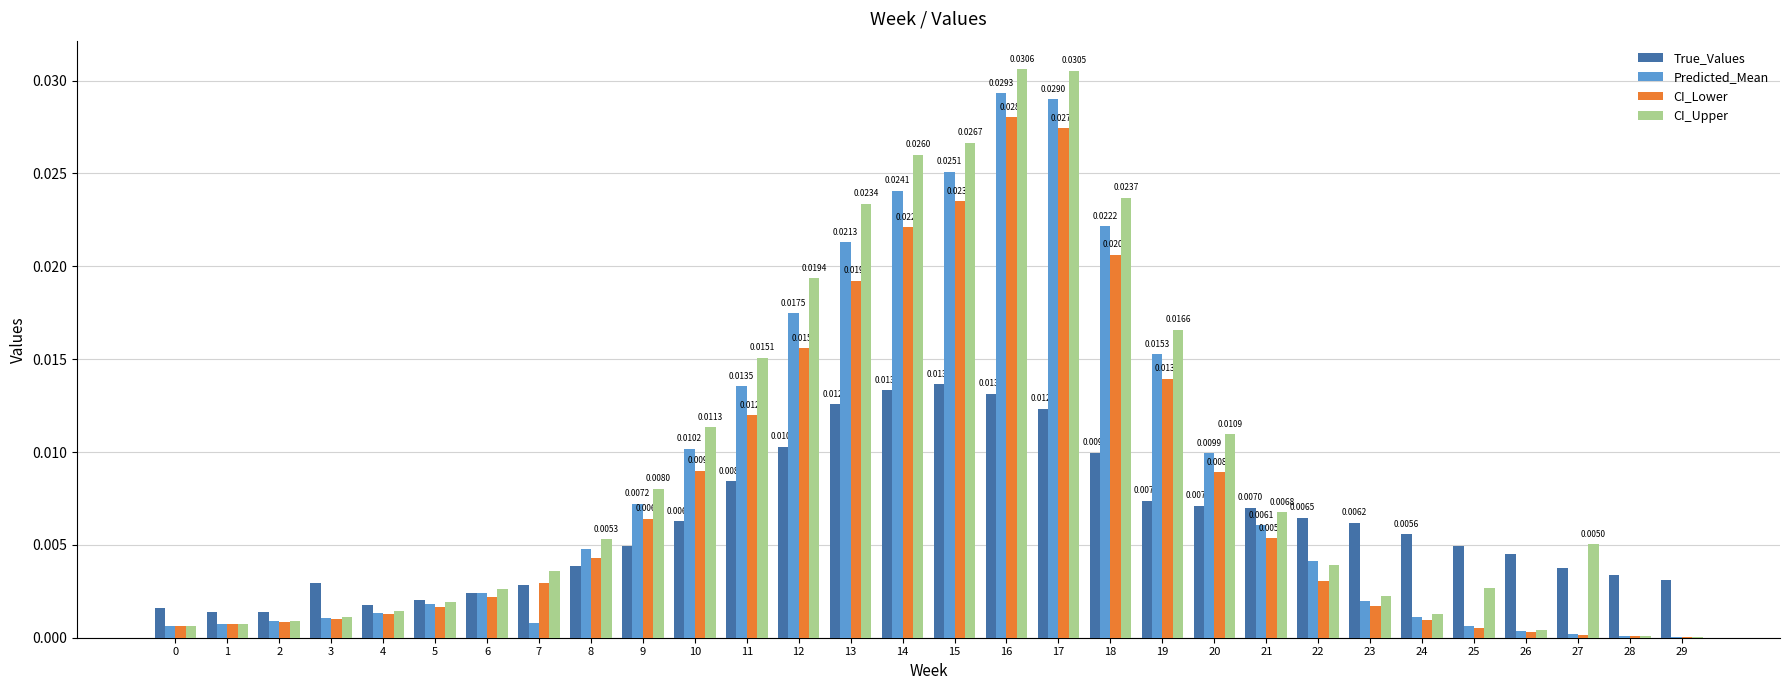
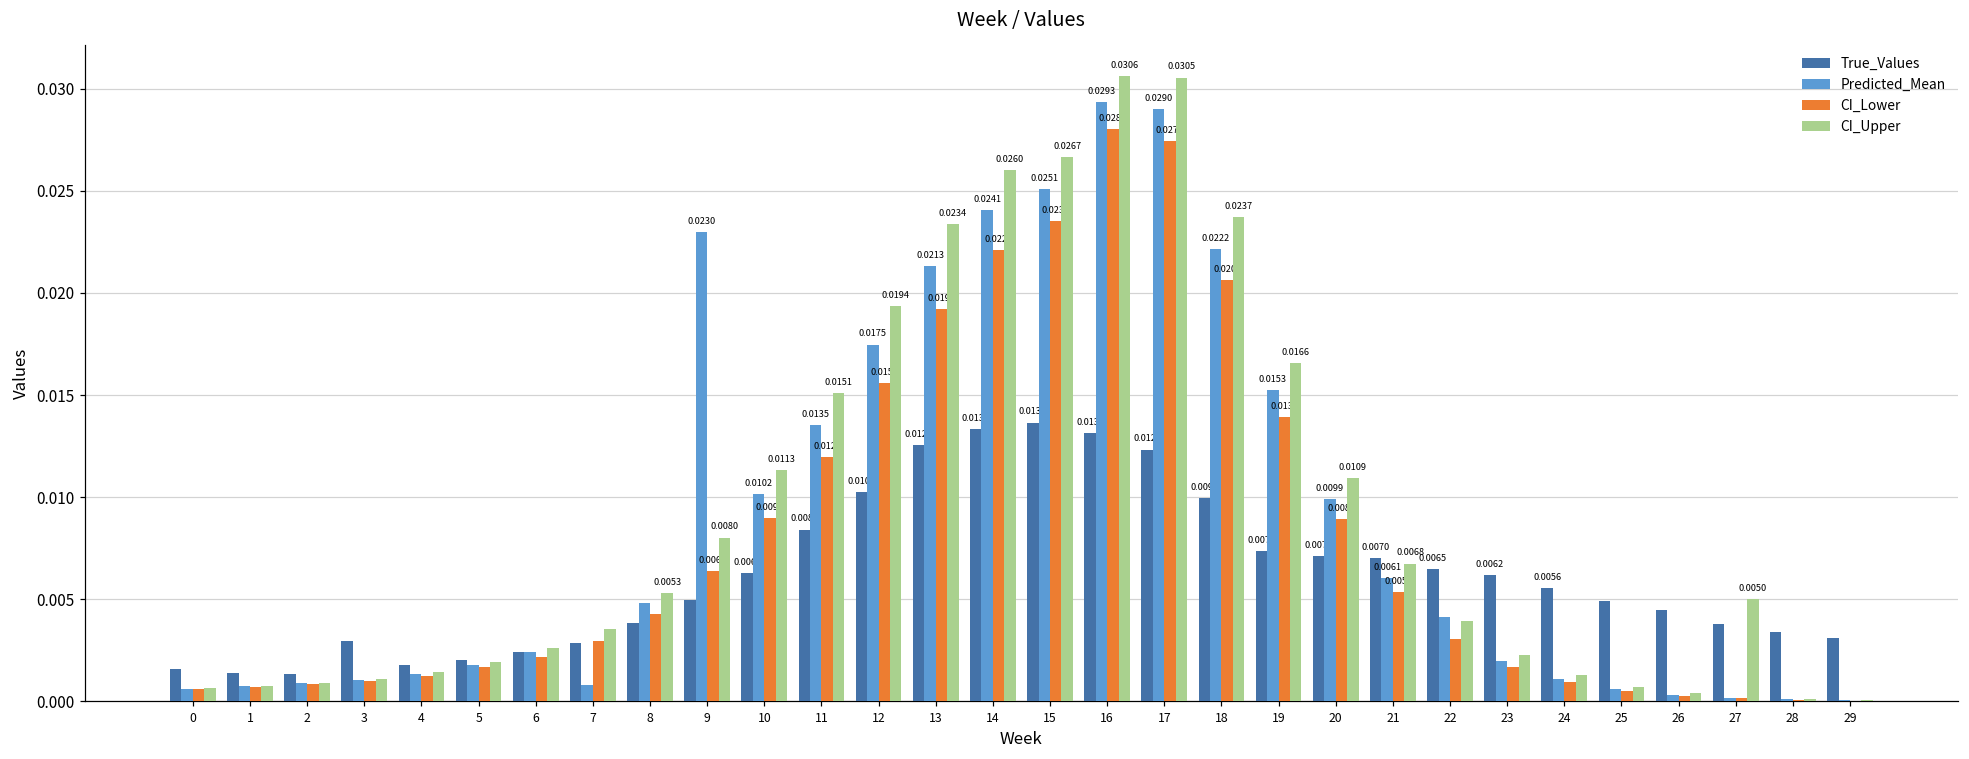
Predicted_Mean, 9: 0.0072 -> 0.0230
CI_Upper, 25: 0.0027 -> 0.0007
